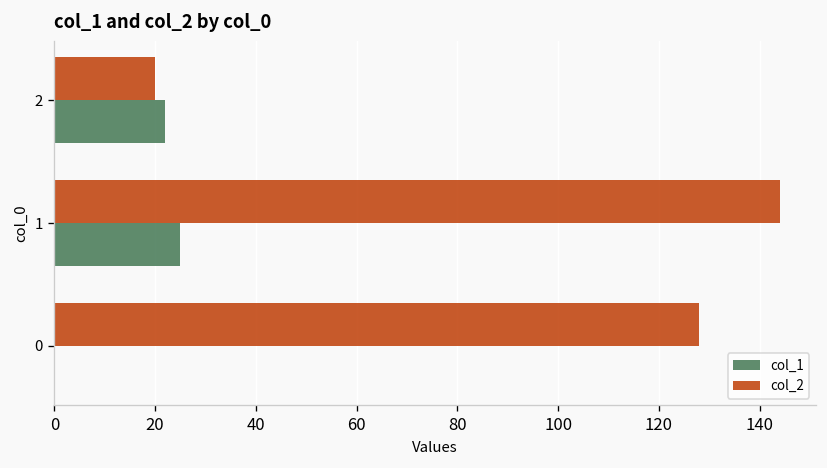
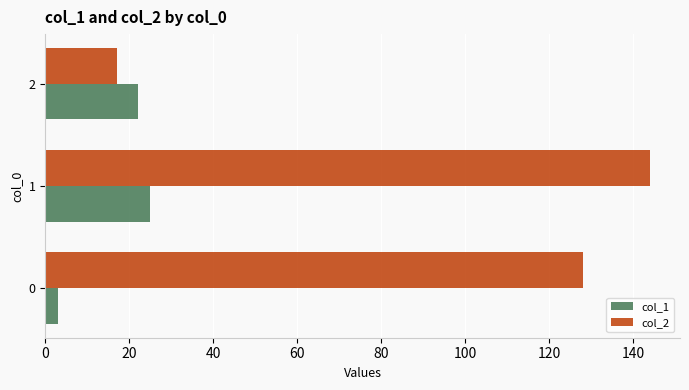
col_2, 2: 20 -> 17
col_1, 0: 0 -> 3
